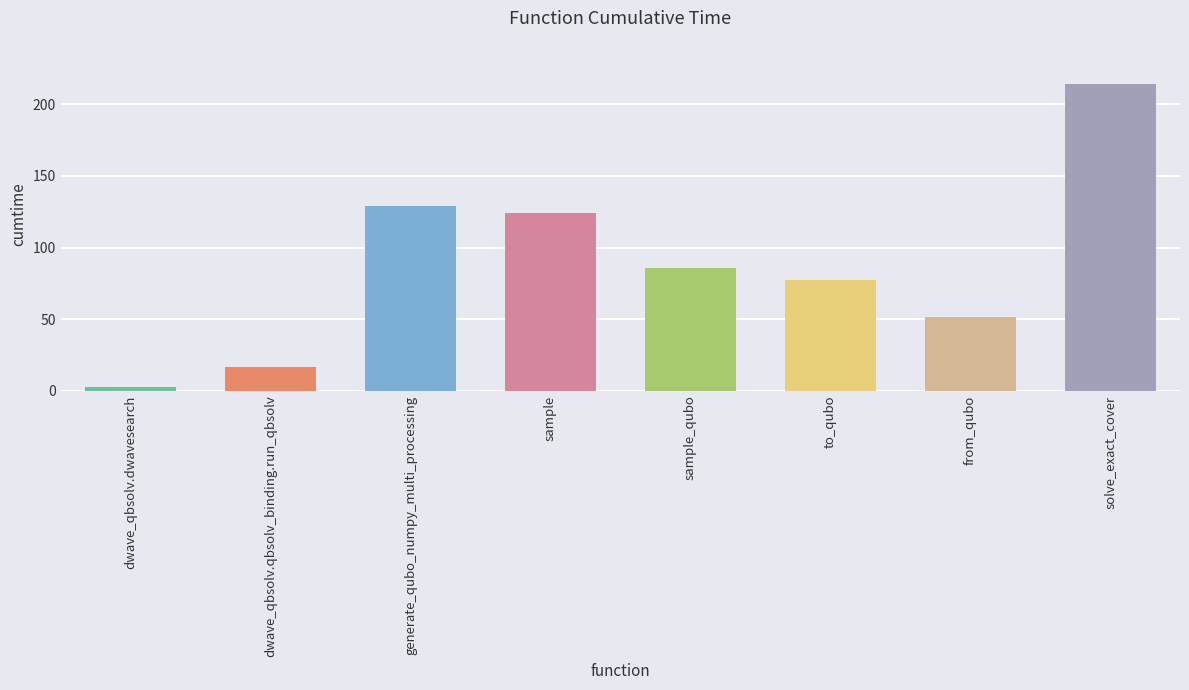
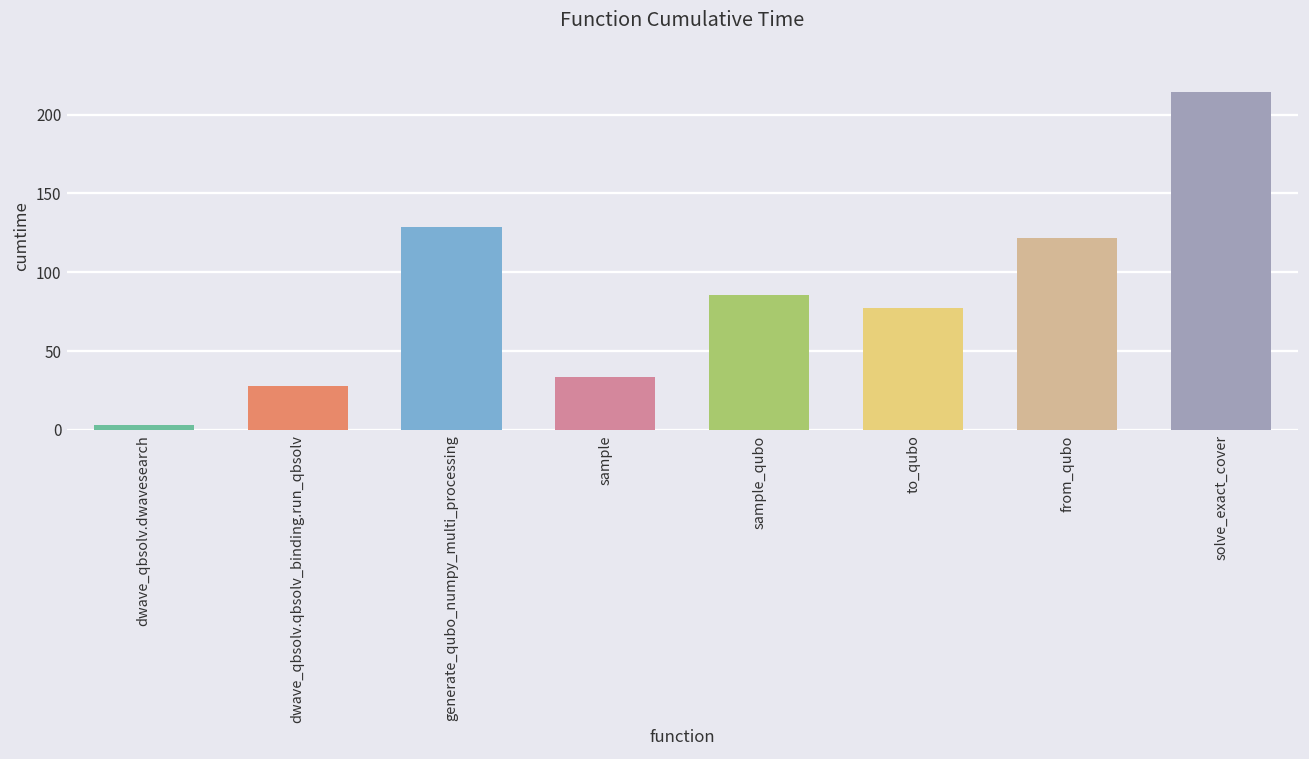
dwave_qbsolv.qbsolv_binding.run_qbsolv: 17 -> 28
sample: 124 -> 34
from_qubo: 51 -> 122
